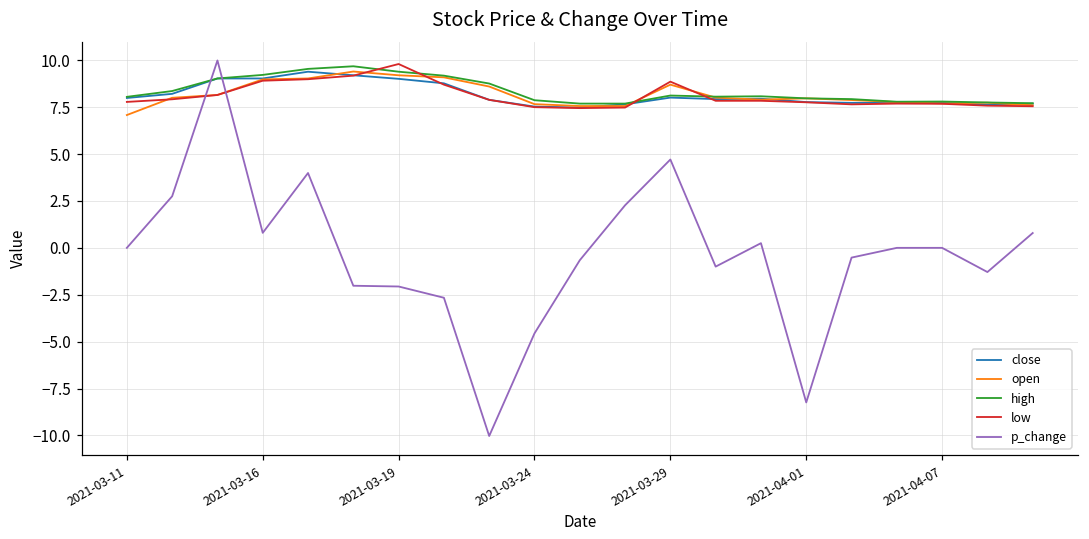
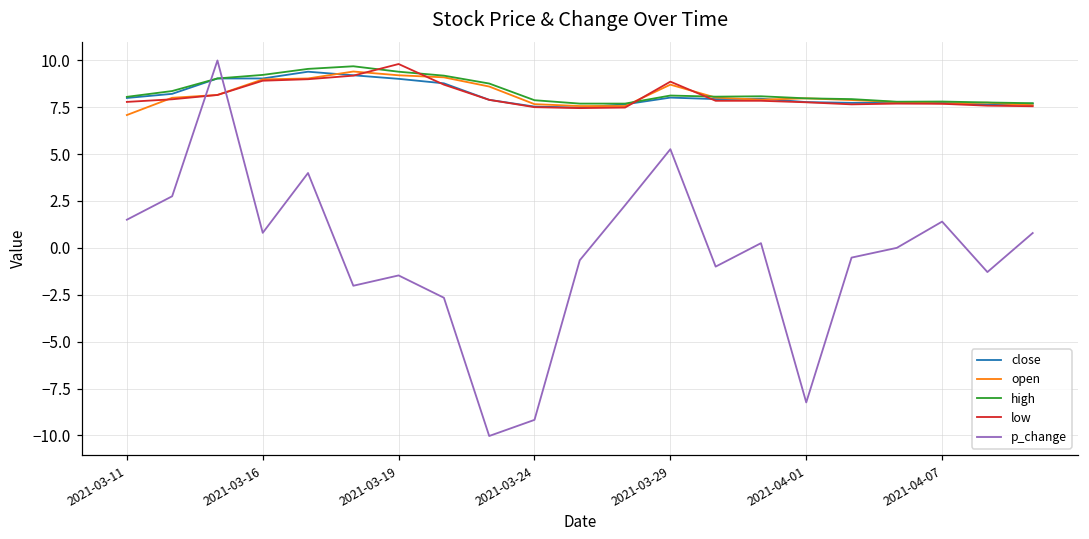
p_change, 2021-03-11: 0.0 -> 1.5
p_change, 2021-03-19: -2.1 -> -1.5
p_change, 2021-03-24: -4.6 -> -9.2
p_change, 2021-03-29: 4.7 -> 5.3
p_change, 2021-04-07: 0.0 -> 1.4
